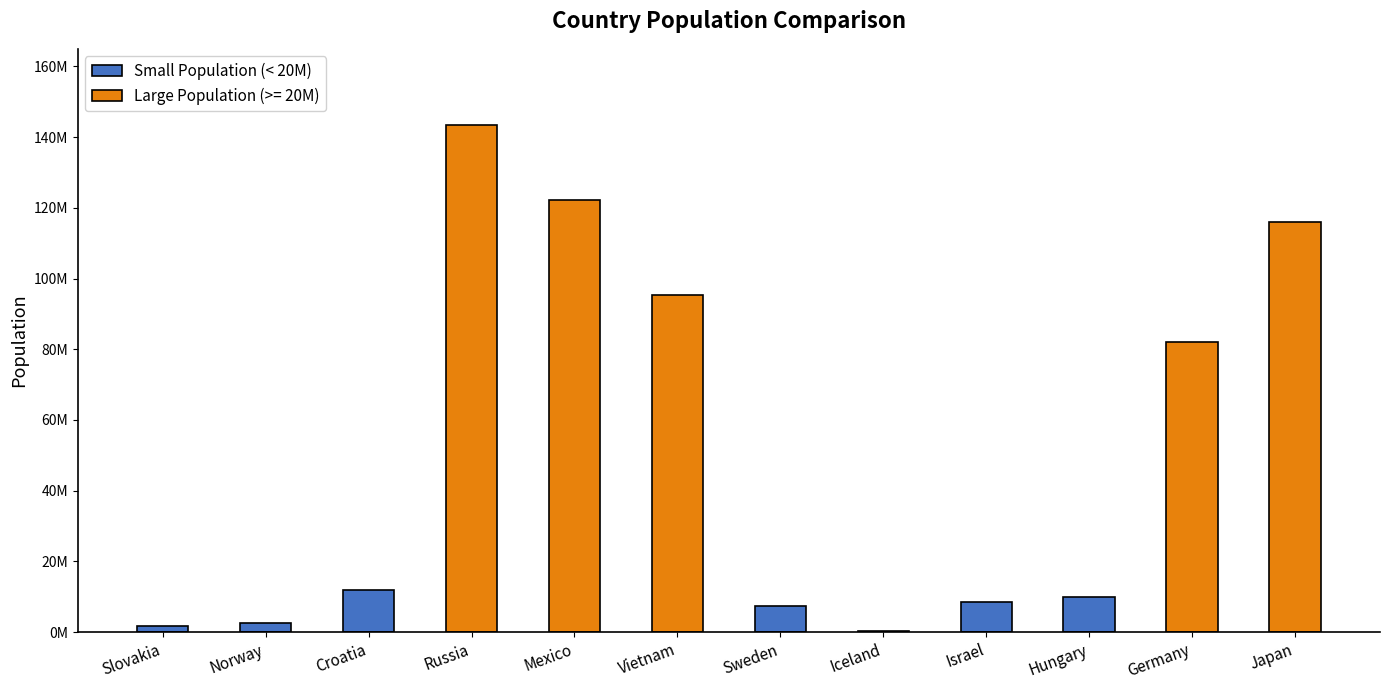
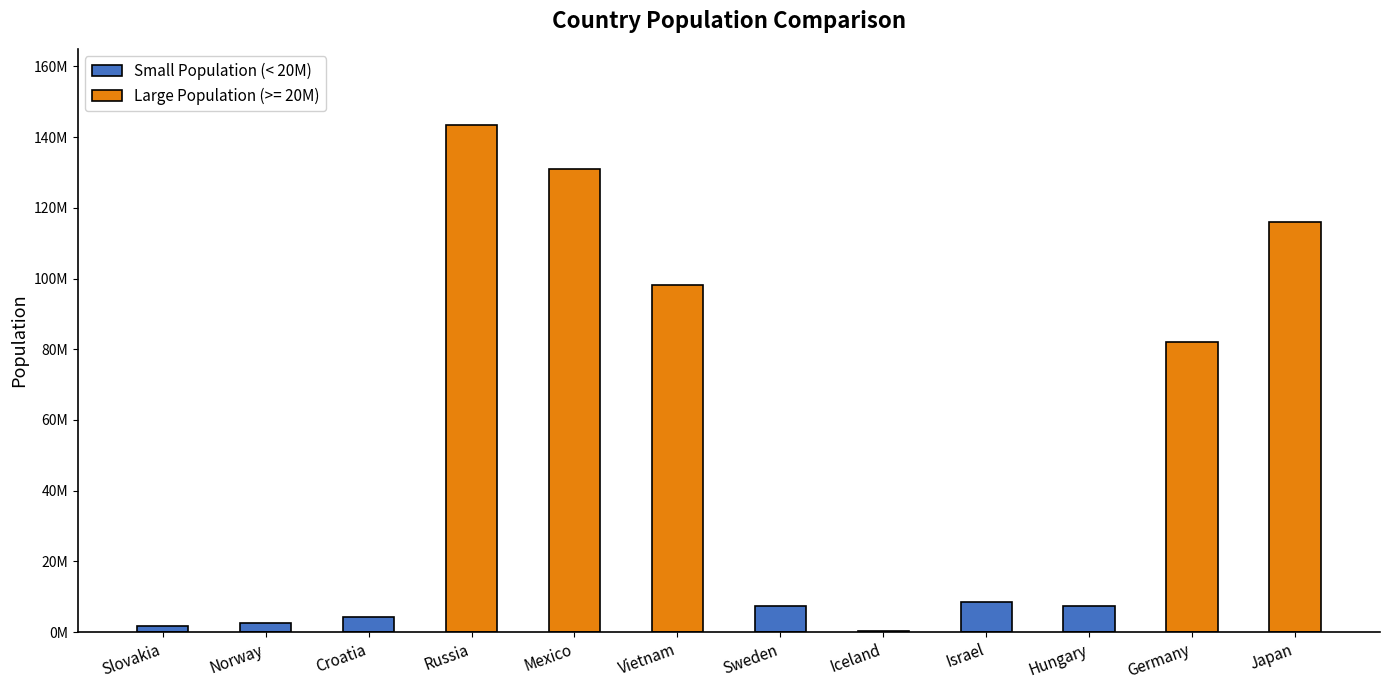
Small Population (< 20M), Croatia: 12000000 -> 4000000
Large Population (>= 20M), Mexico: 122000000 -> 131000000
Large Population (>= 20M), Vietnam: 95000000 -> 98000000
Small Population (< 20M), Hungary: 10000000 -> 7000000
